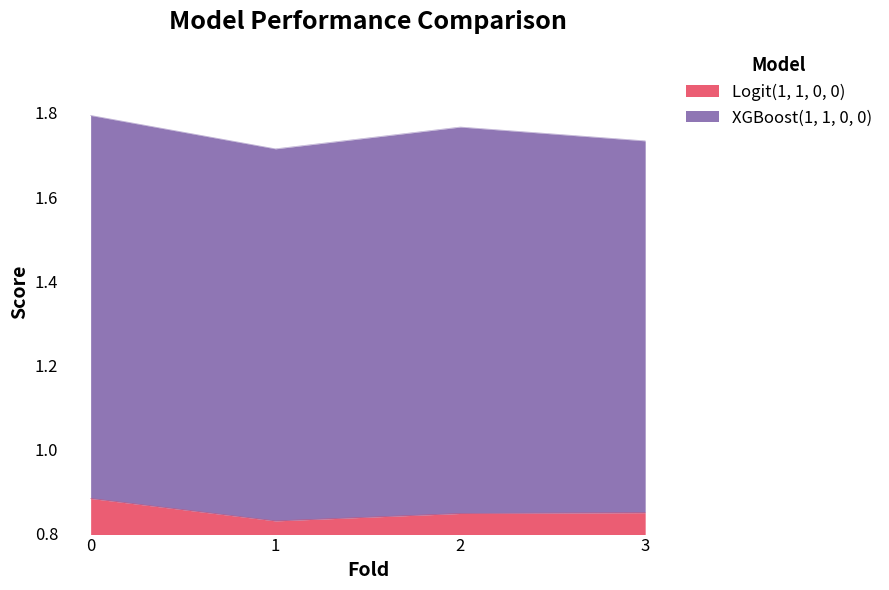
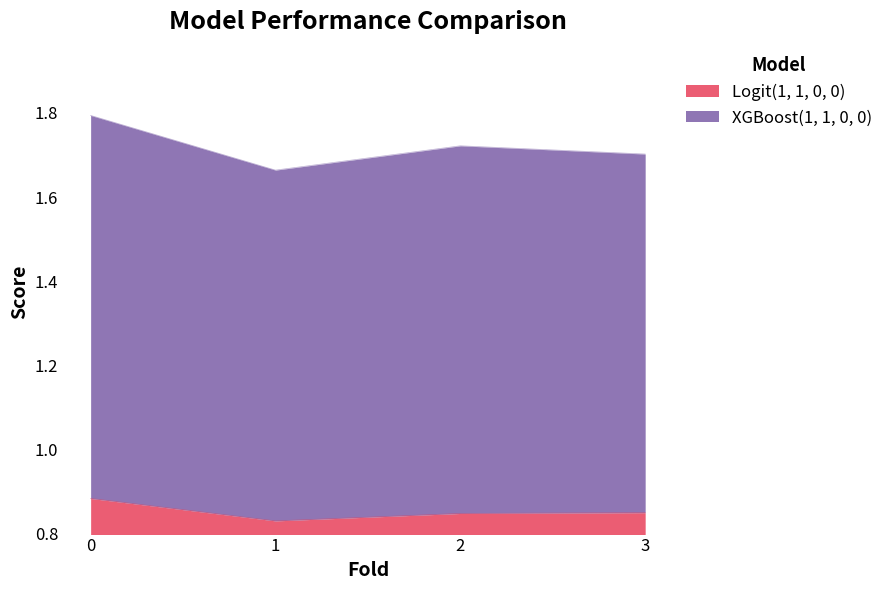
XGBoost(1, 1, 0, 0), 1: 0.88 -> 0.83
XGBoost(1, 1, 0, 0), 2: 0.92 -> 0.87
XGBoost(1, 1, 0, 0), 3: 0.88 -> 0.85
